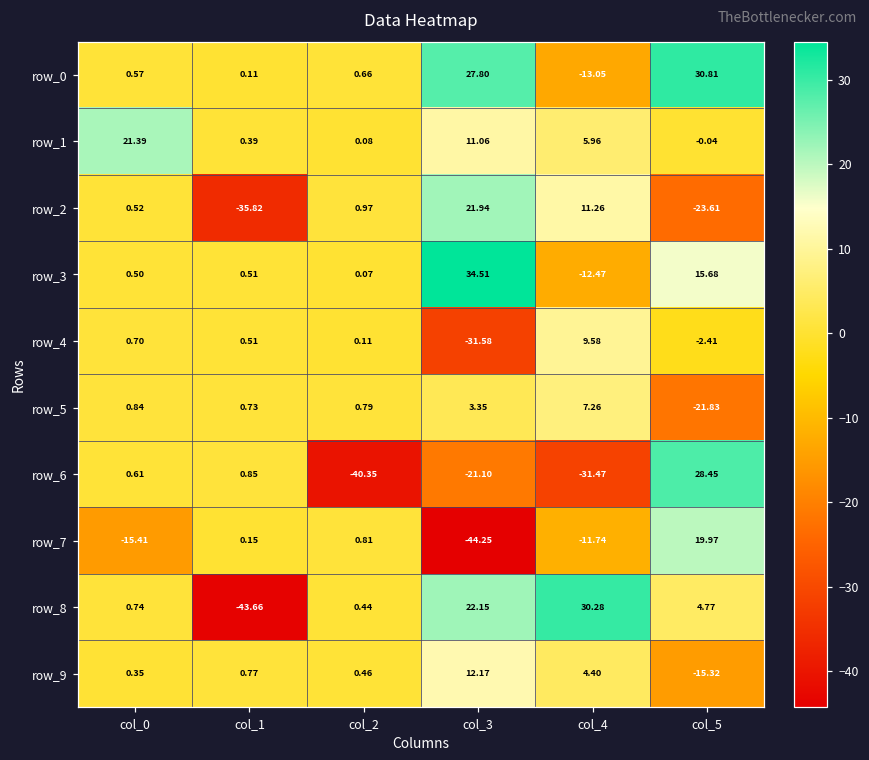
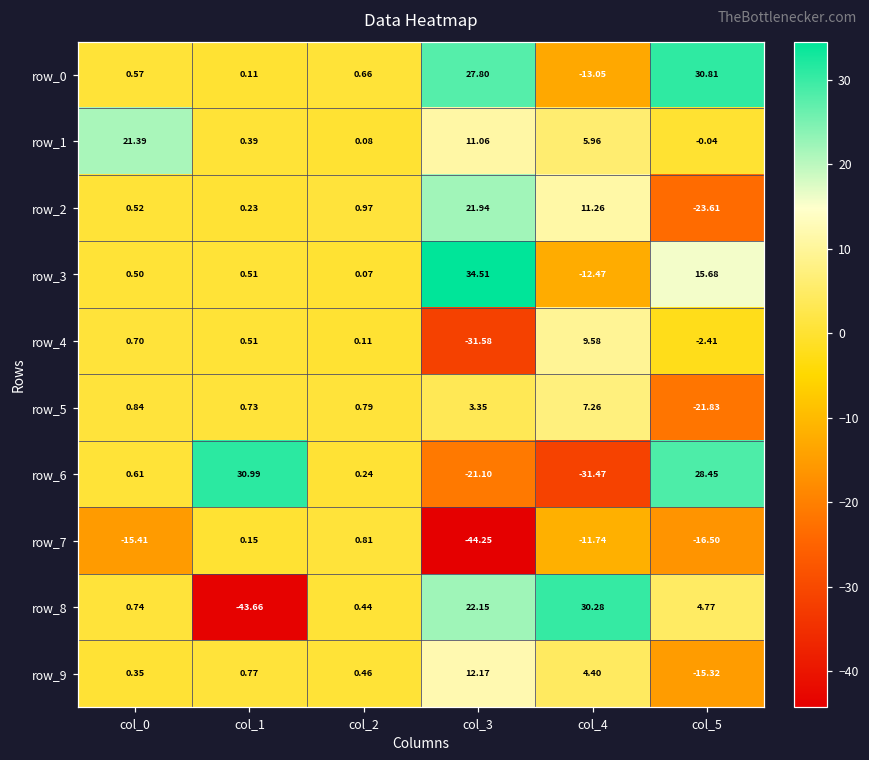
row_2, col_1: -35.82 -> 0.23
row_6, col_1: 0.85 -> 30.99
row_6, col_2: -40.35 -> 0.24
row_7, col_5: 19.97 -> -16.50
